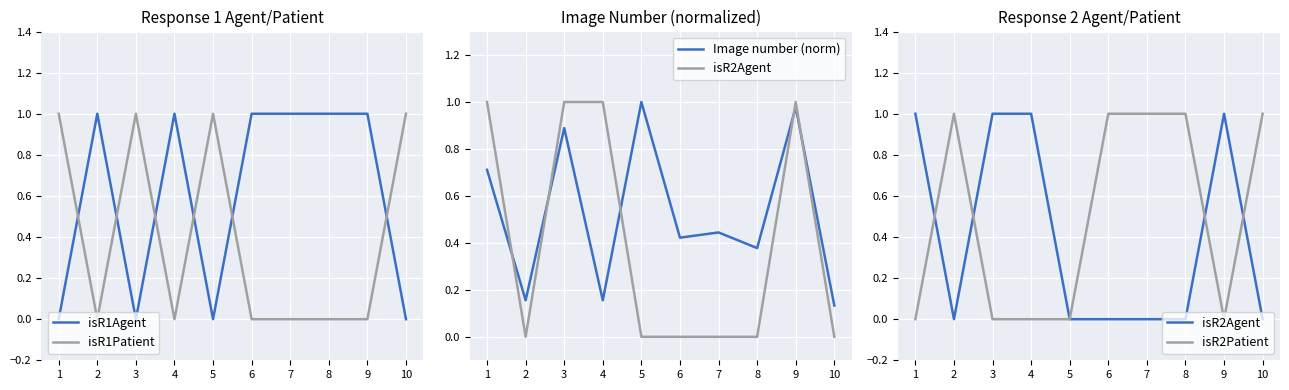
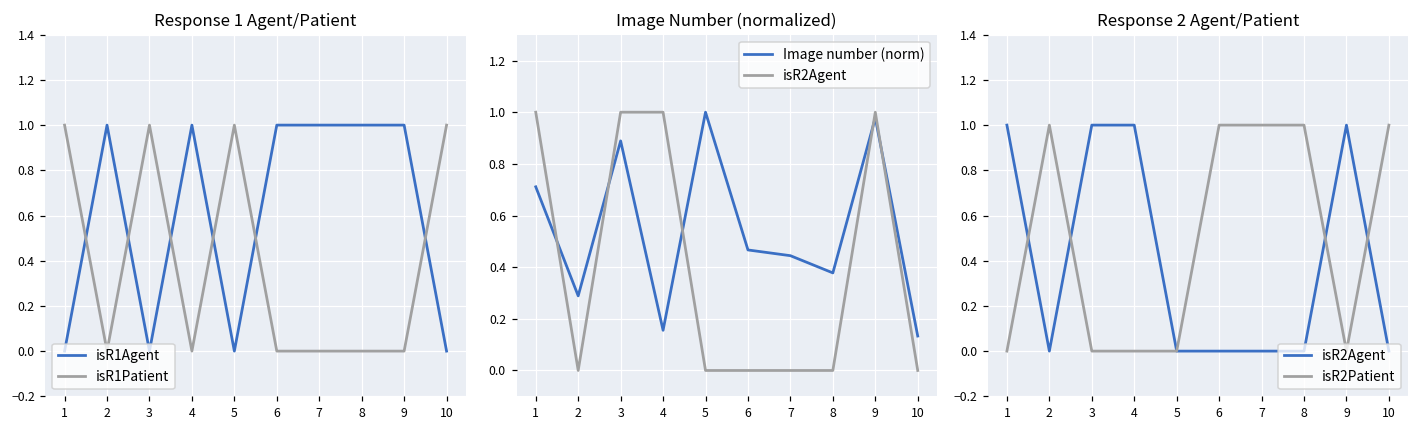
Image Number (normalized), Image number (norm), 2: 0.16 -> 0.29
Image Number (normalized), Image number (norm), 6: 0.42 -> 0.47
